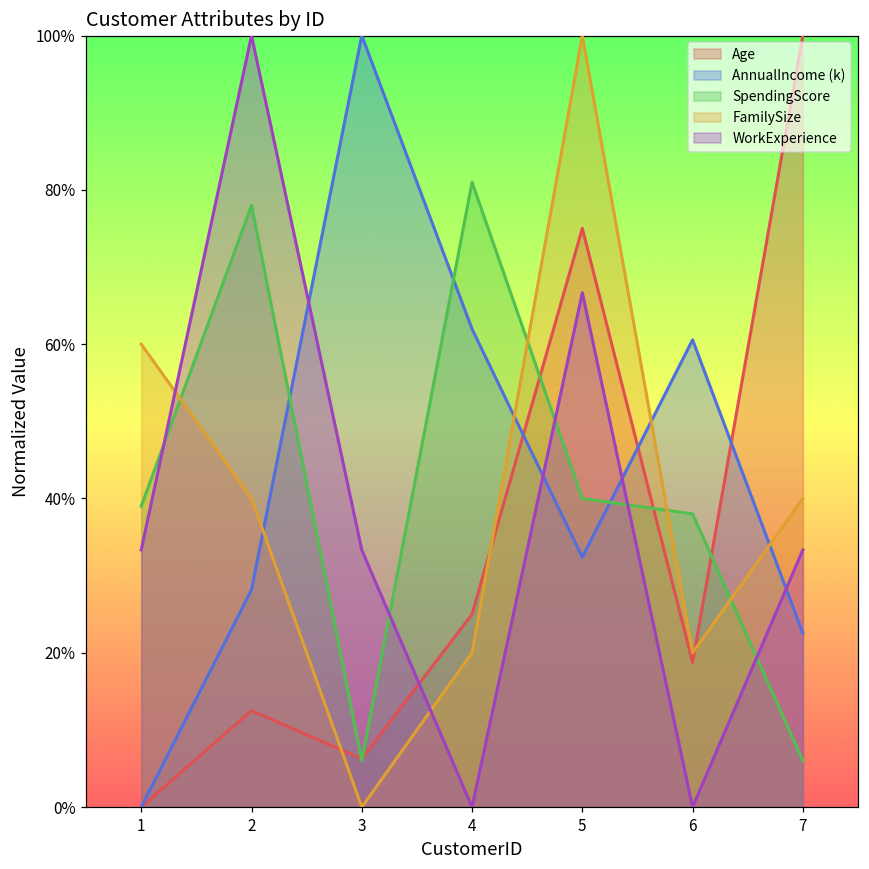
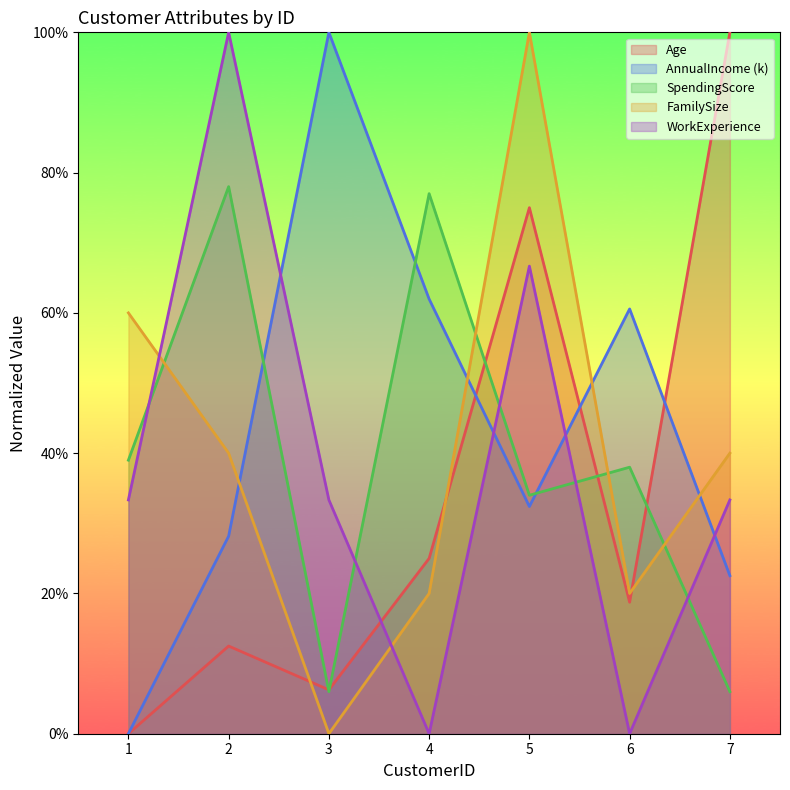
SpendingScore, 4: 81% -> 77%
SpendingScore, 5: 40% -> 34%
